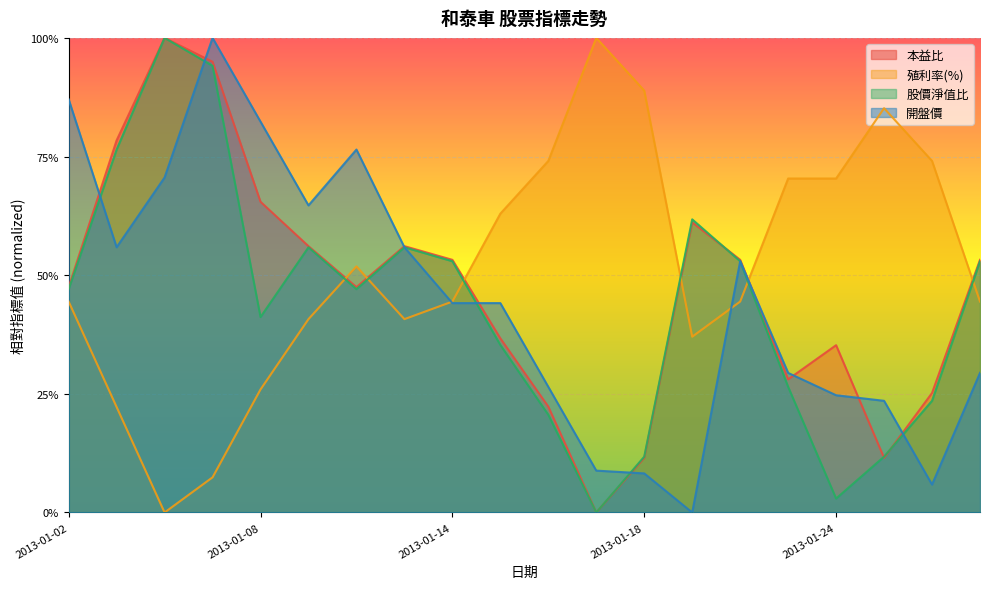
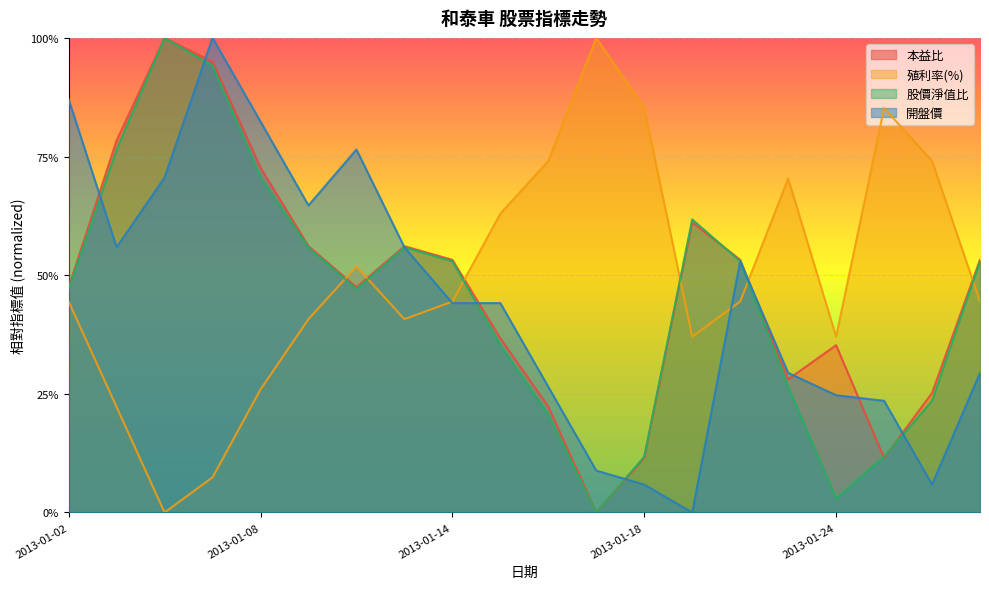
本益比, 2013-01-08: 65% -> 73%
股價淨值比, 2013-01-08: 41% -> 71%
殖利率(%), 2013-01-18: 89% -> 85%
開盤價, 2013-01-18: 8% -> 6%
殖利率(%), 2013-01-24: 70% -> 37%
